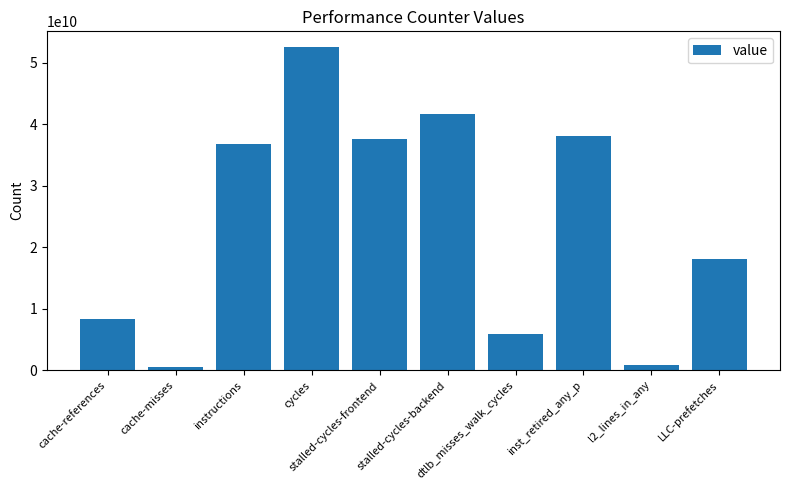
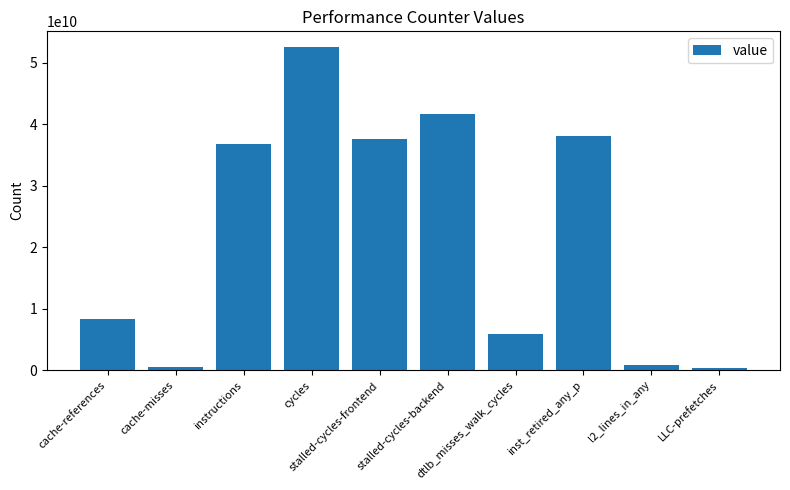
LLC-prefetches: 18000000000 -> 0
